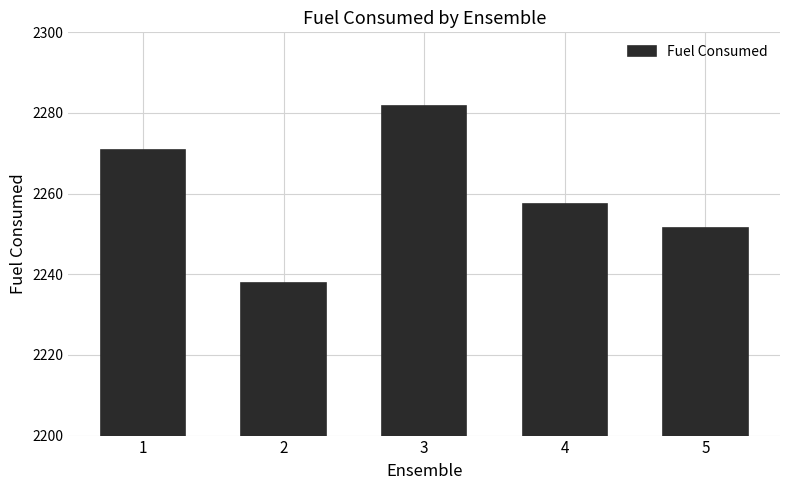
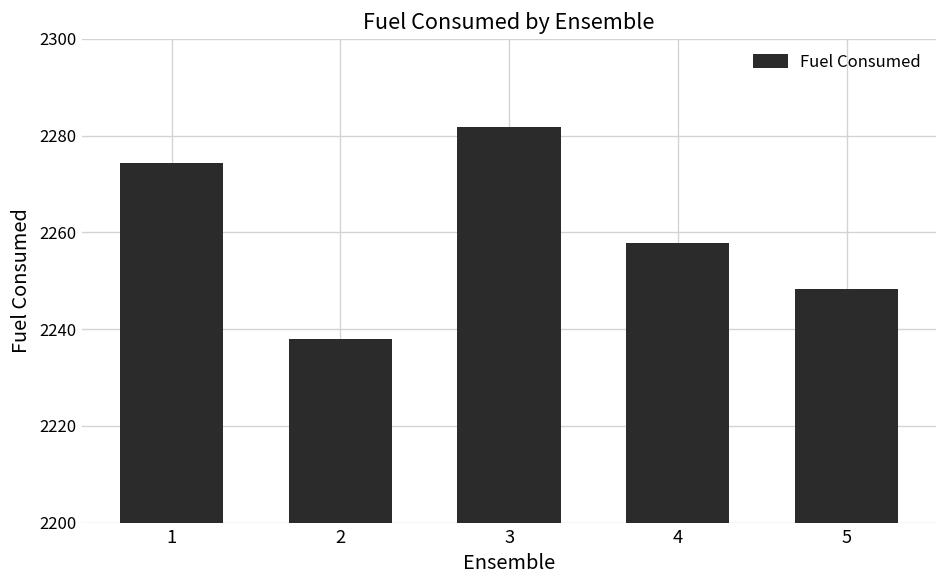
1: 2271 -> 2274
5: 2252 -> 2248
